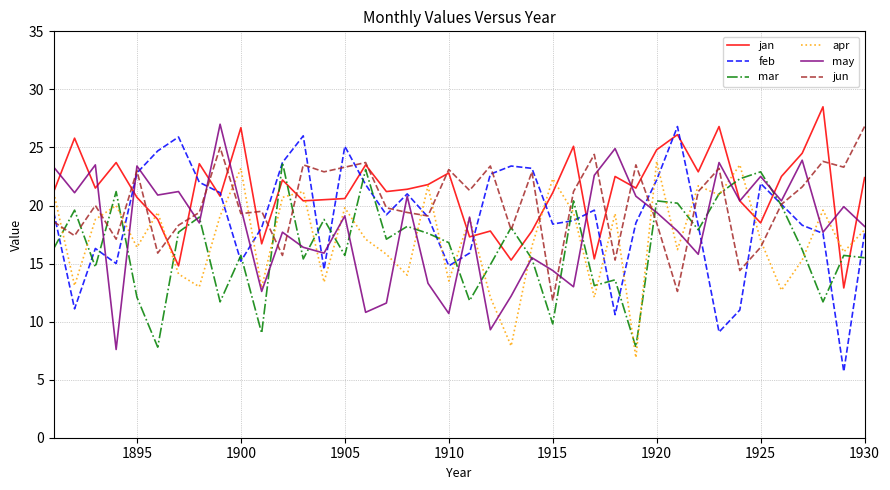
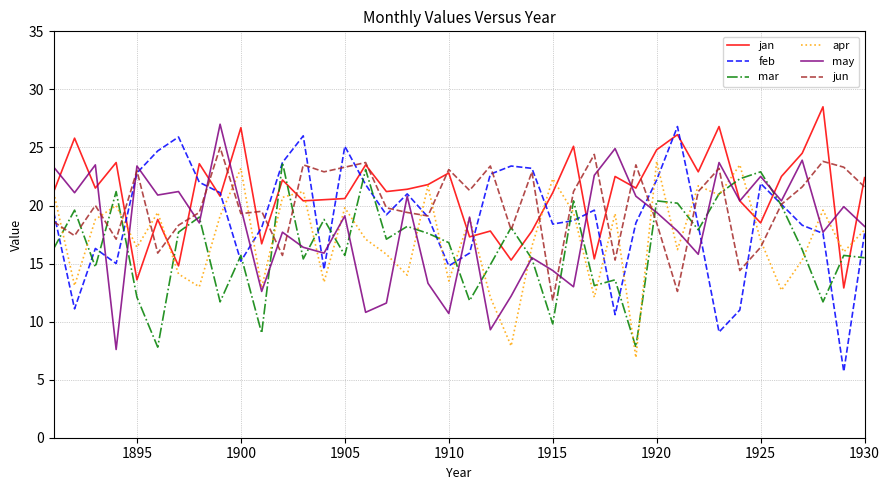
jan, 1895: 20.7 -> 13.6
jun, 1930: 26.8 -> 21.6
